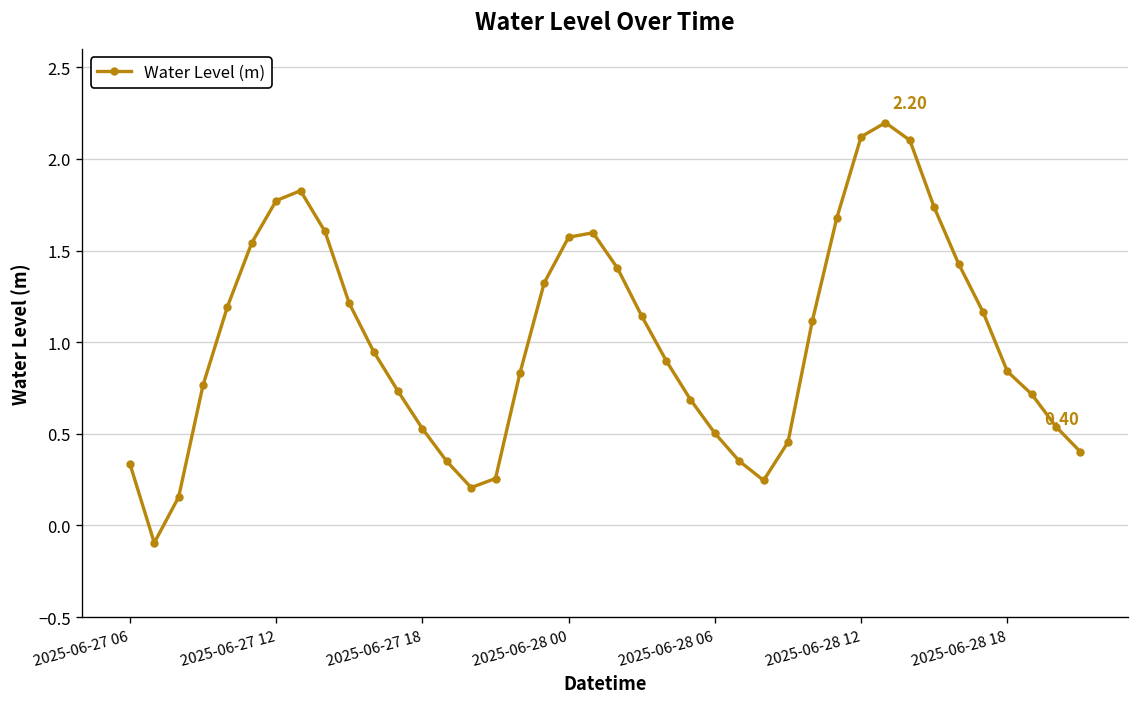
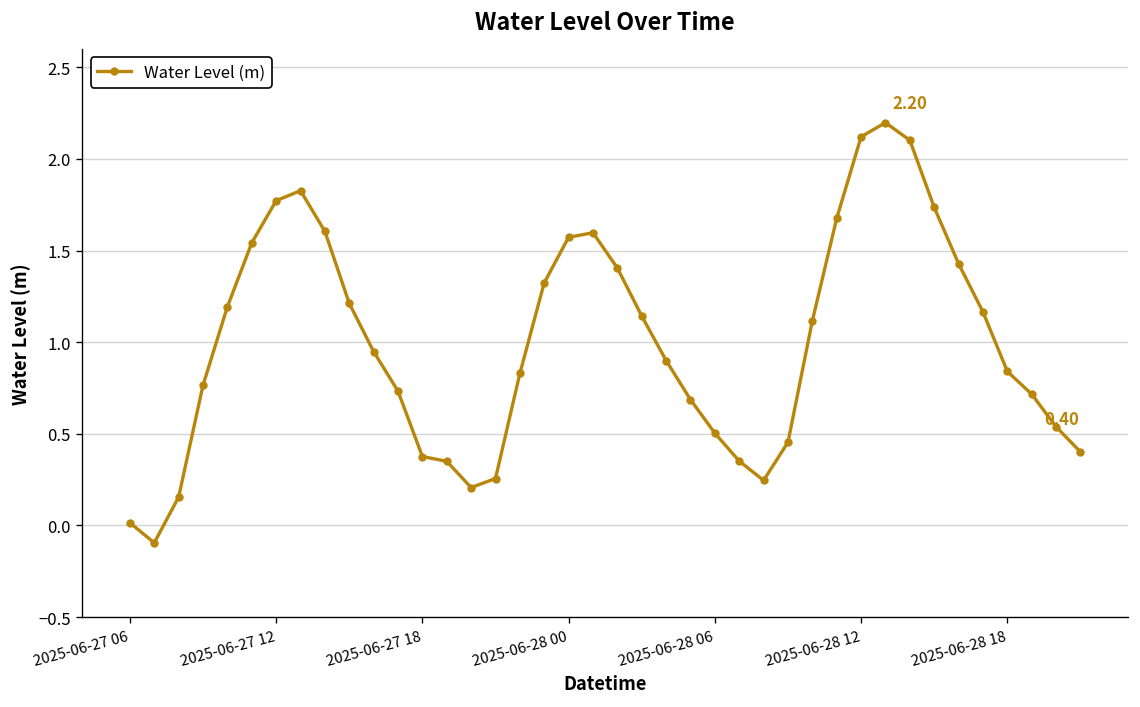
2025-06-27 06: 0.34 -> 0.01
2025-06-27 18: 0.53 -> 0.38
